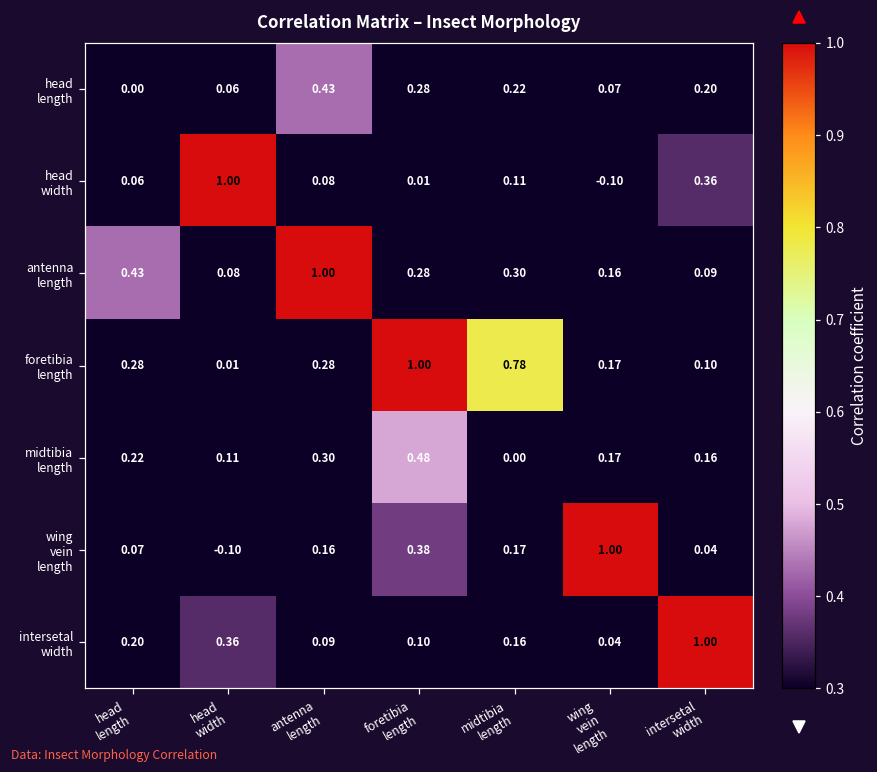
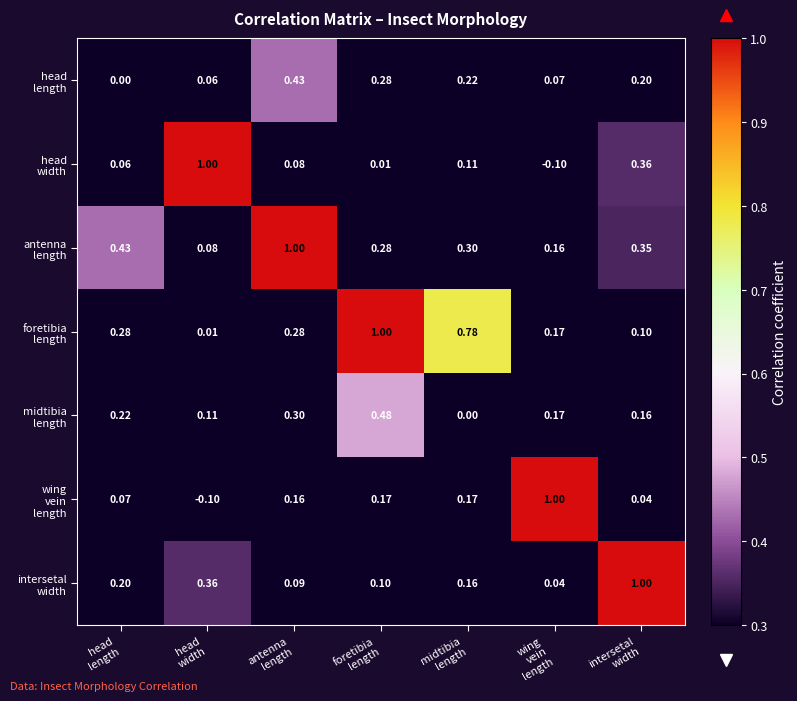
antenna length, intersetal width: 0.09 -> 0.35
wing vein length, foretibia length: 0.38 -> 0.17
